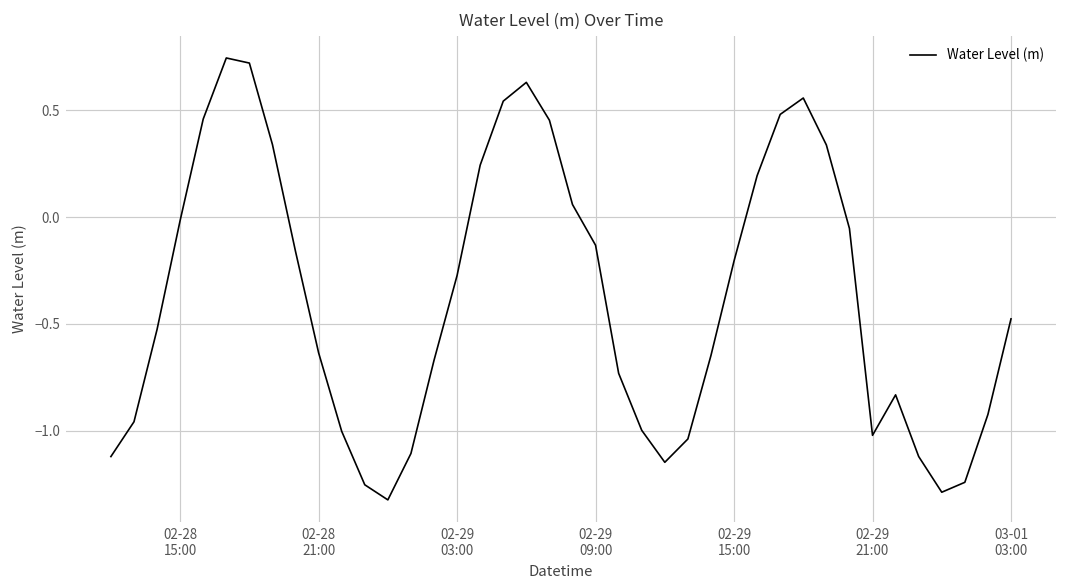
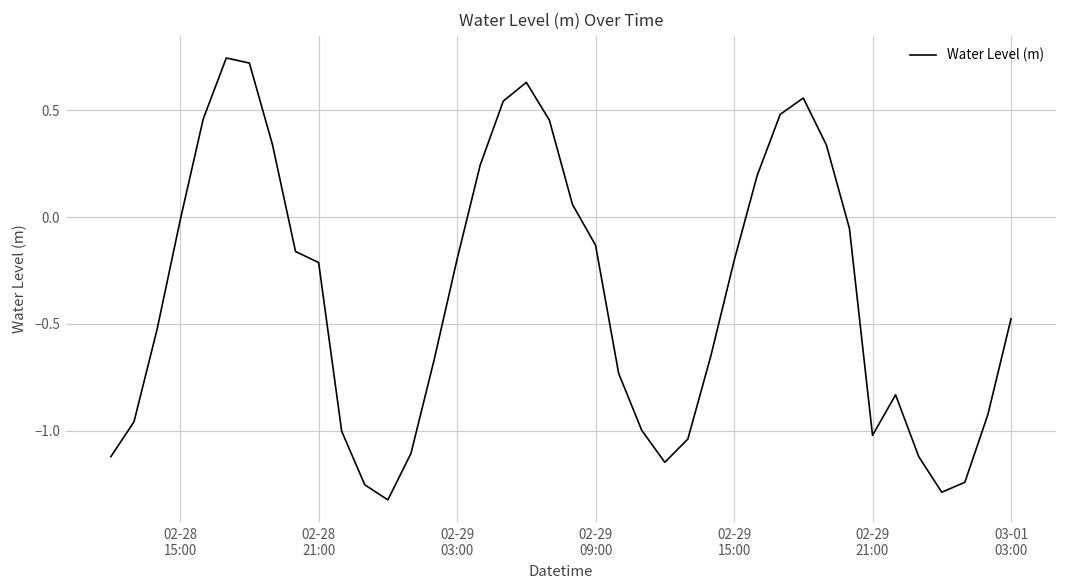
02-28 21:00: -0.63 -> -0.21
02-29 03:00: -0.27 -> -0.20
